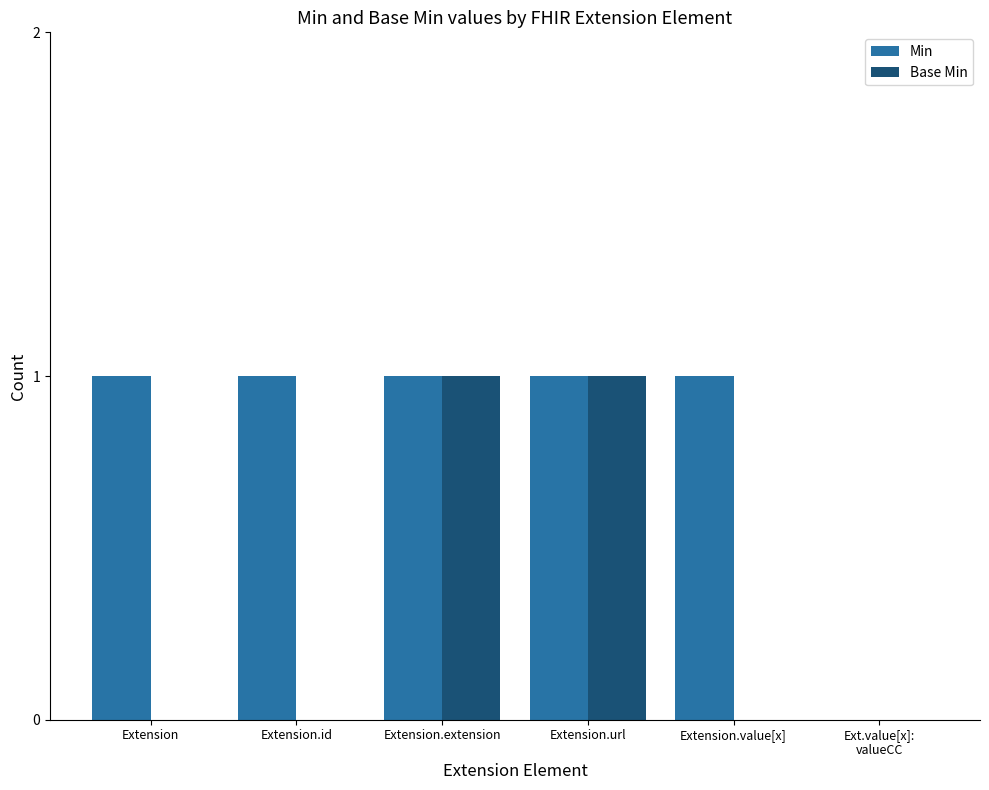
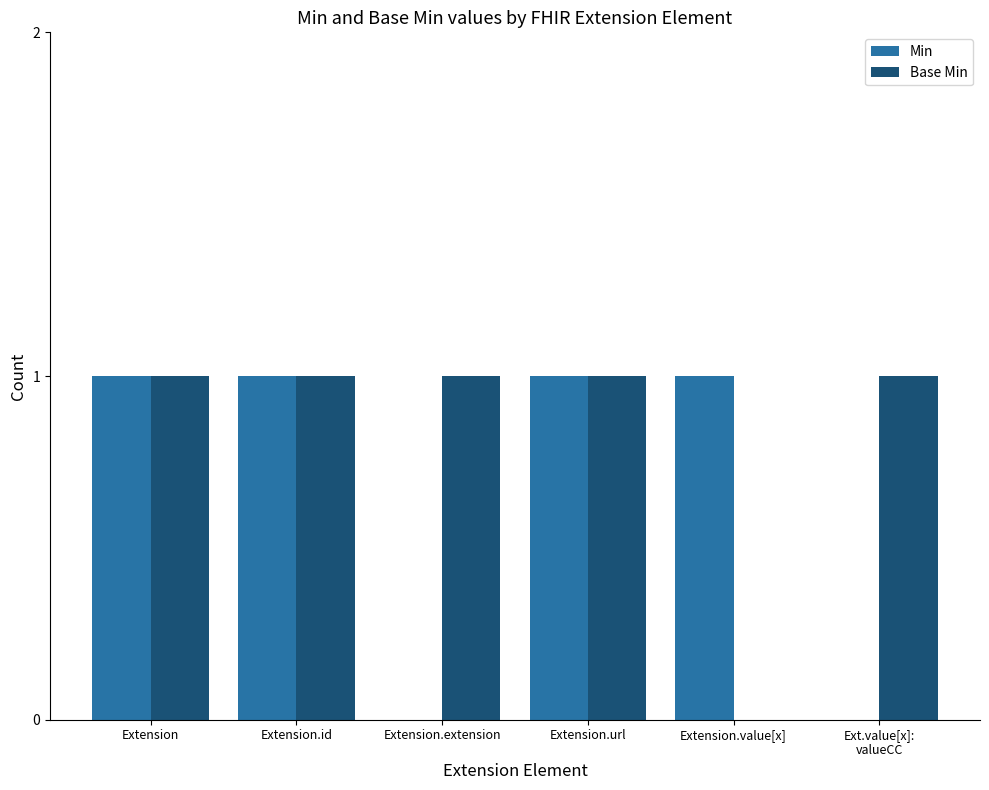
Base Min, Extension: 0 -> 1
Base Min, Extension.id: 0 -> 1
Min, Extension.extension: 1 -> 0
Base Min, Ext.value[x]: valueCC: 0 -> 1
